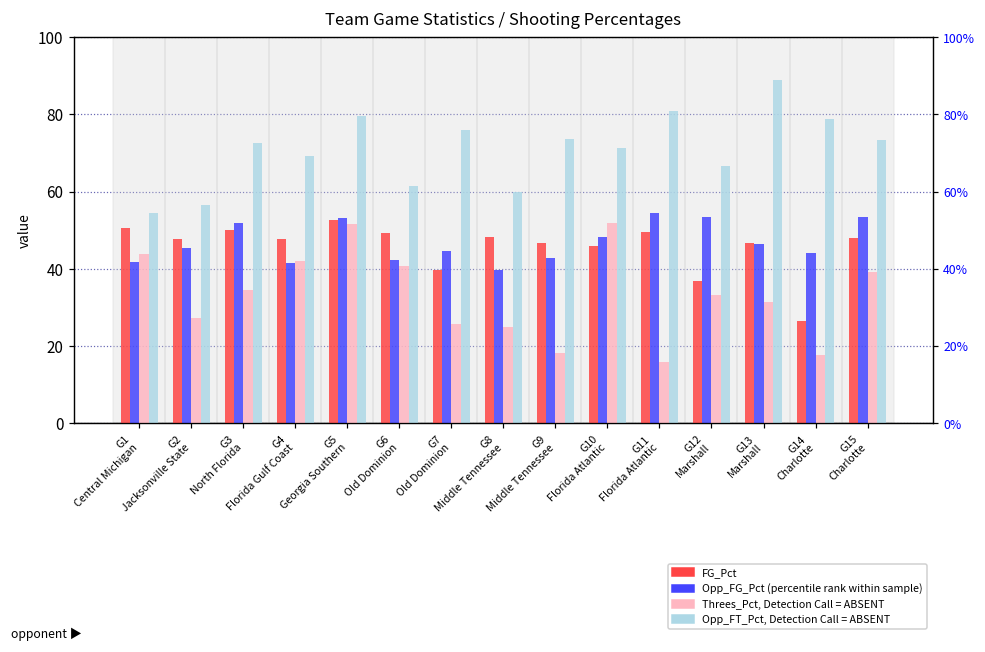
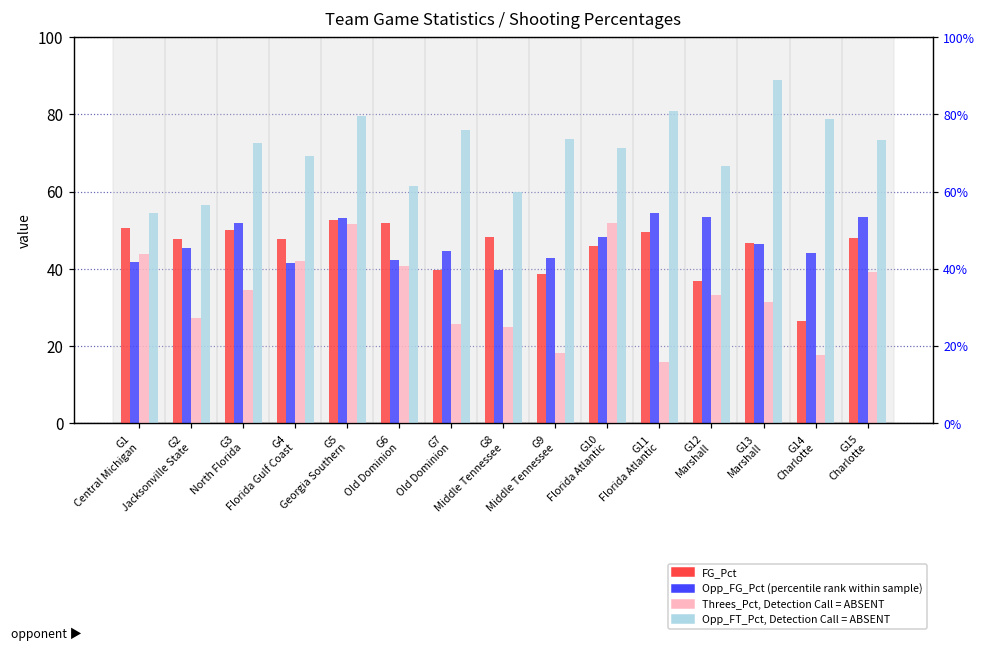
FG_Pct, G6 Old Dominion: 49 -> 52
FG_Pct, G9 Middle Tennessee: 47 -> 39
